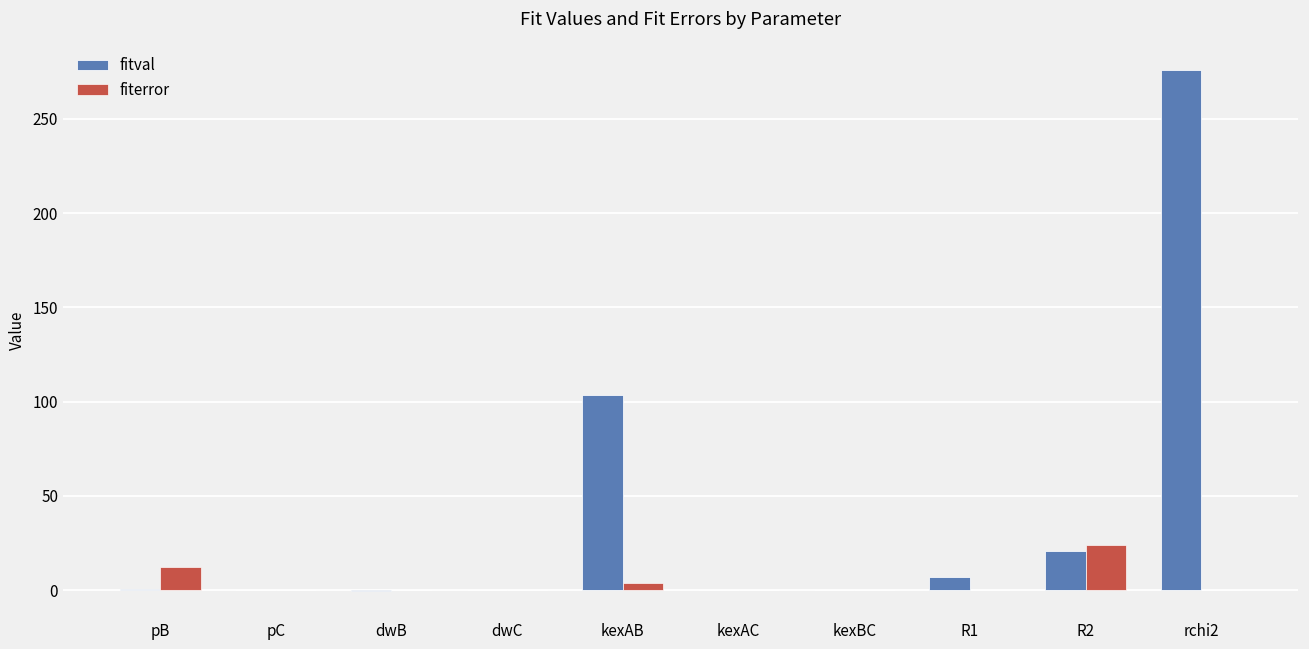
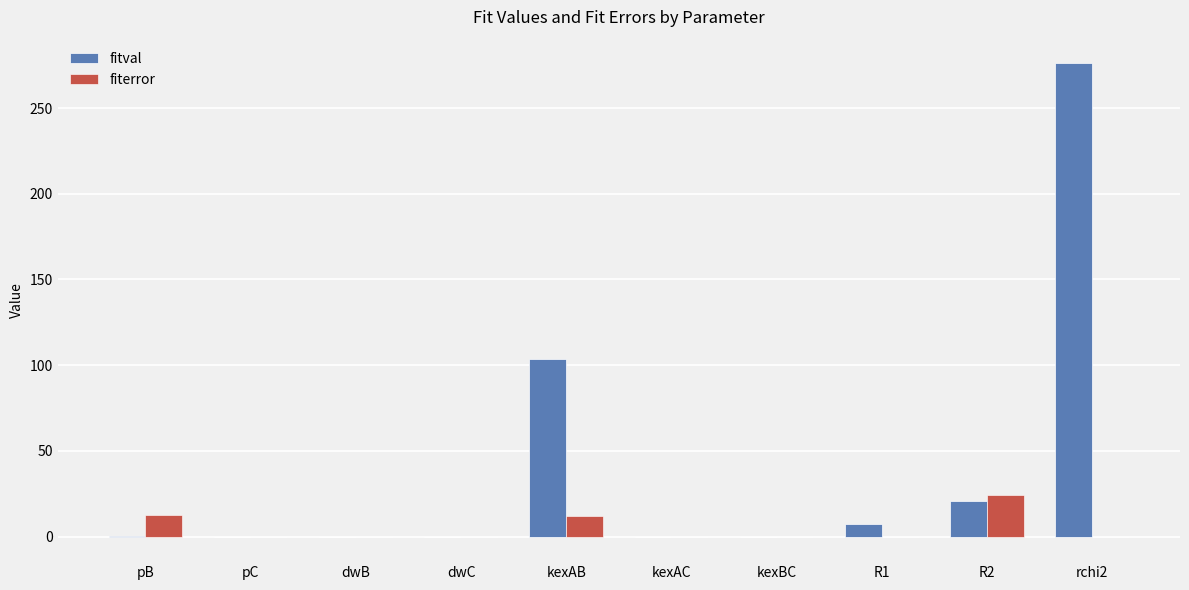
fiterror, kexAB: 4 -> 12
